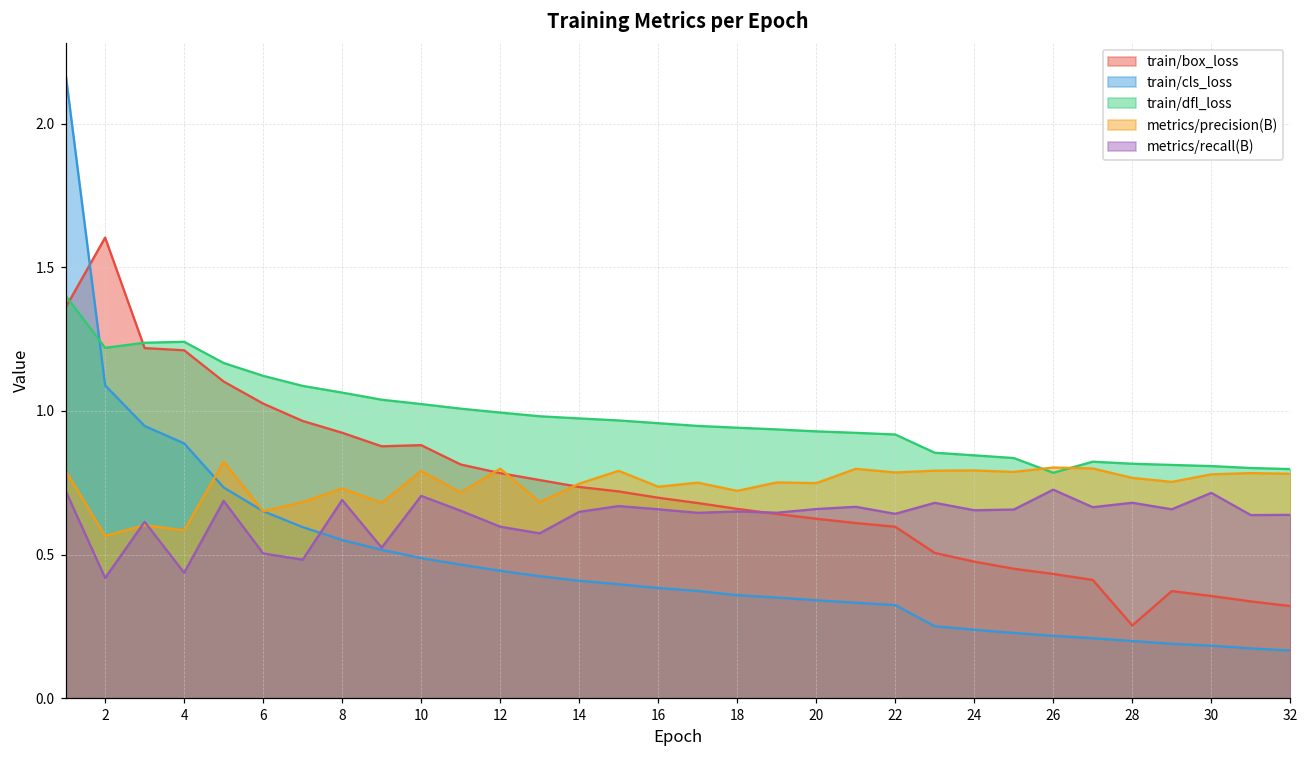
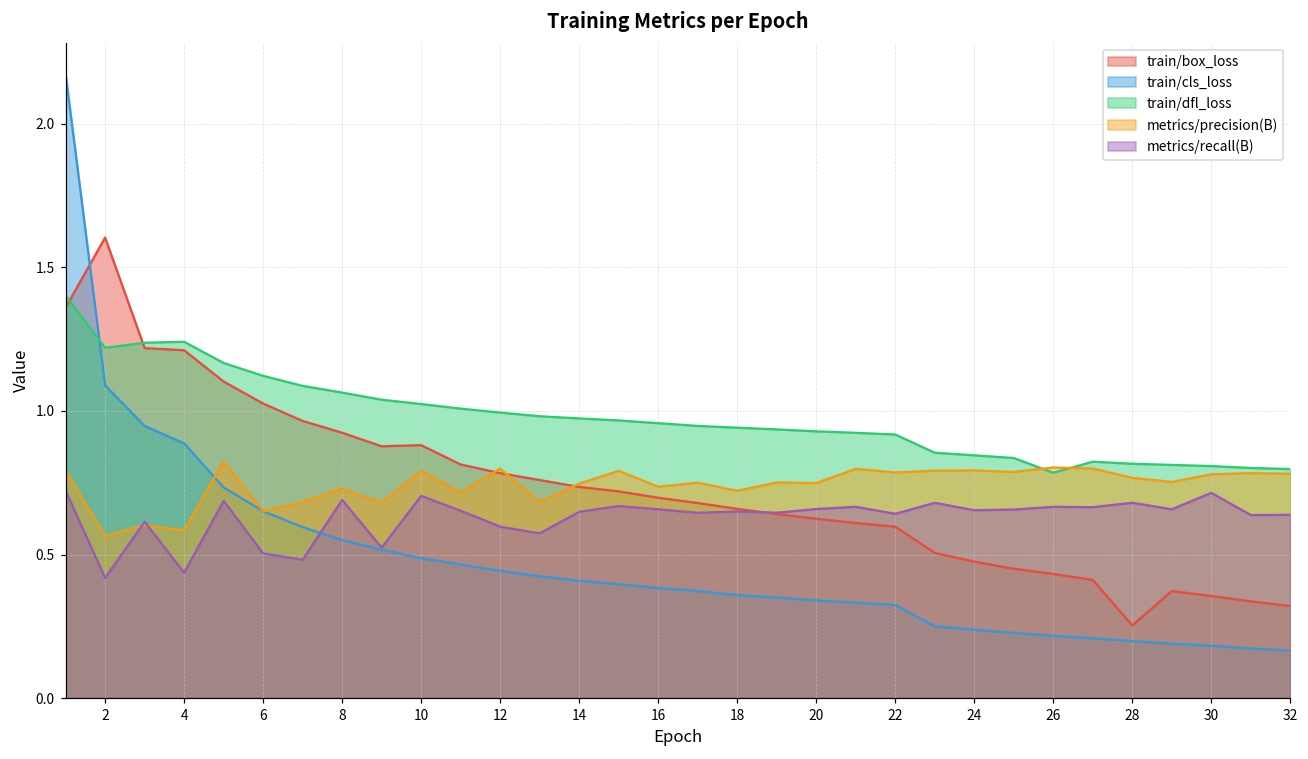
metrics/recall(B), 26: 0.73 -> 0.67
